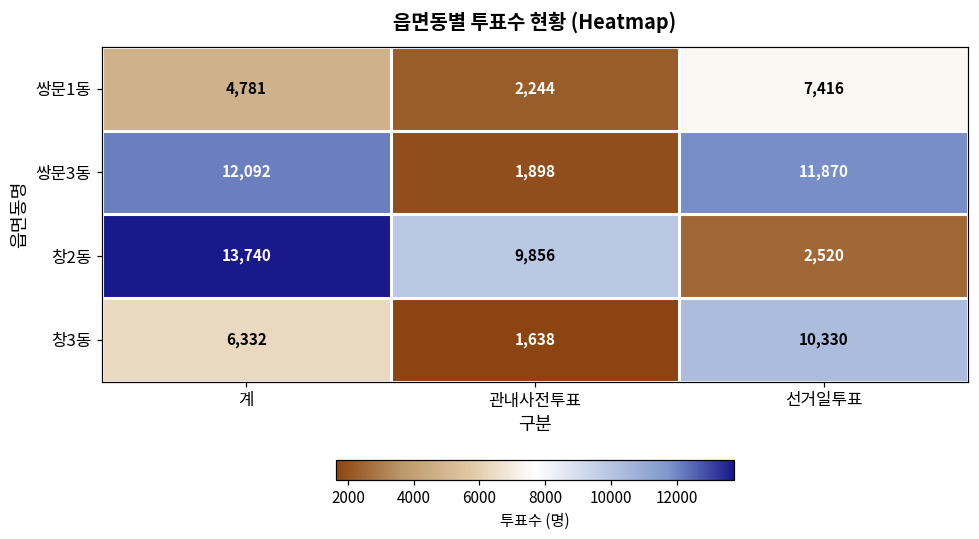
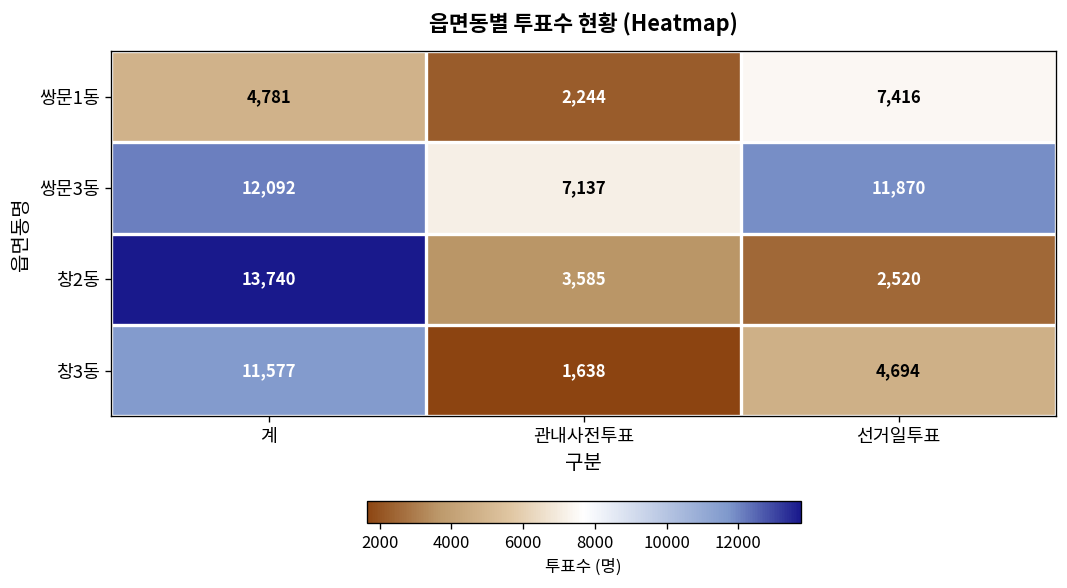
쌍문3동, 관내사전투표: 1,898 -> 7,137
창2동, 관내사전투표: 9,856 -> 3,585
창3동, 계: 6,332 -> 11,577
창3동, 선거일투표: 10,330 -> 4,694
